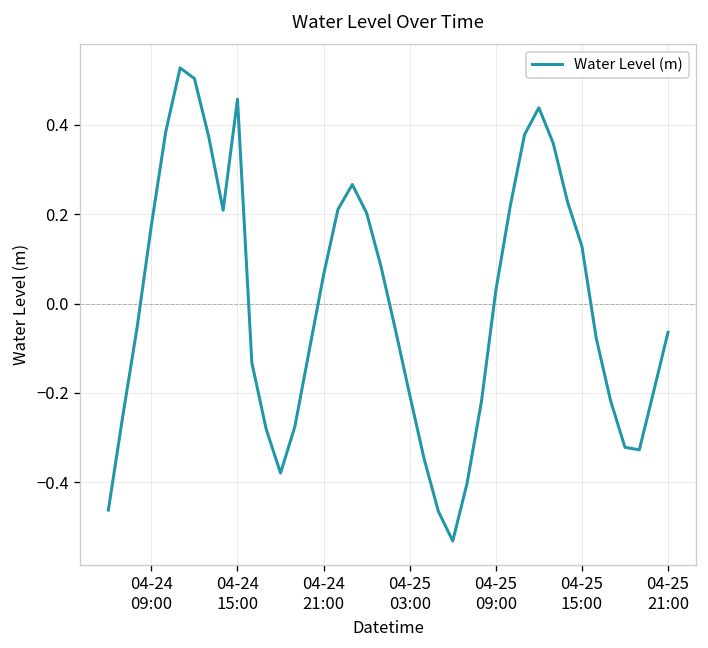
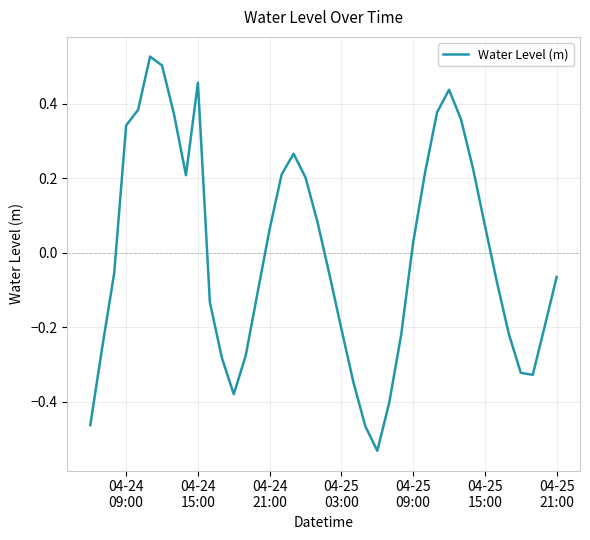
04-24 09:00: 0.18 -> 0.34
04-25 15:00: 0.13 -> 0.07
